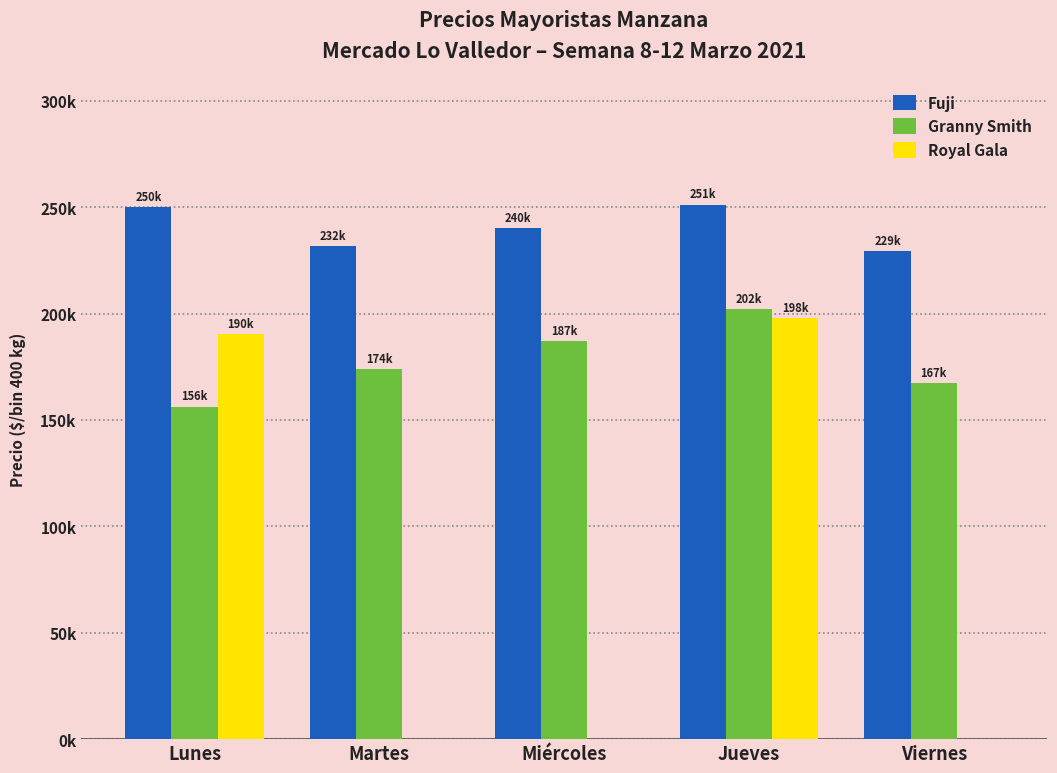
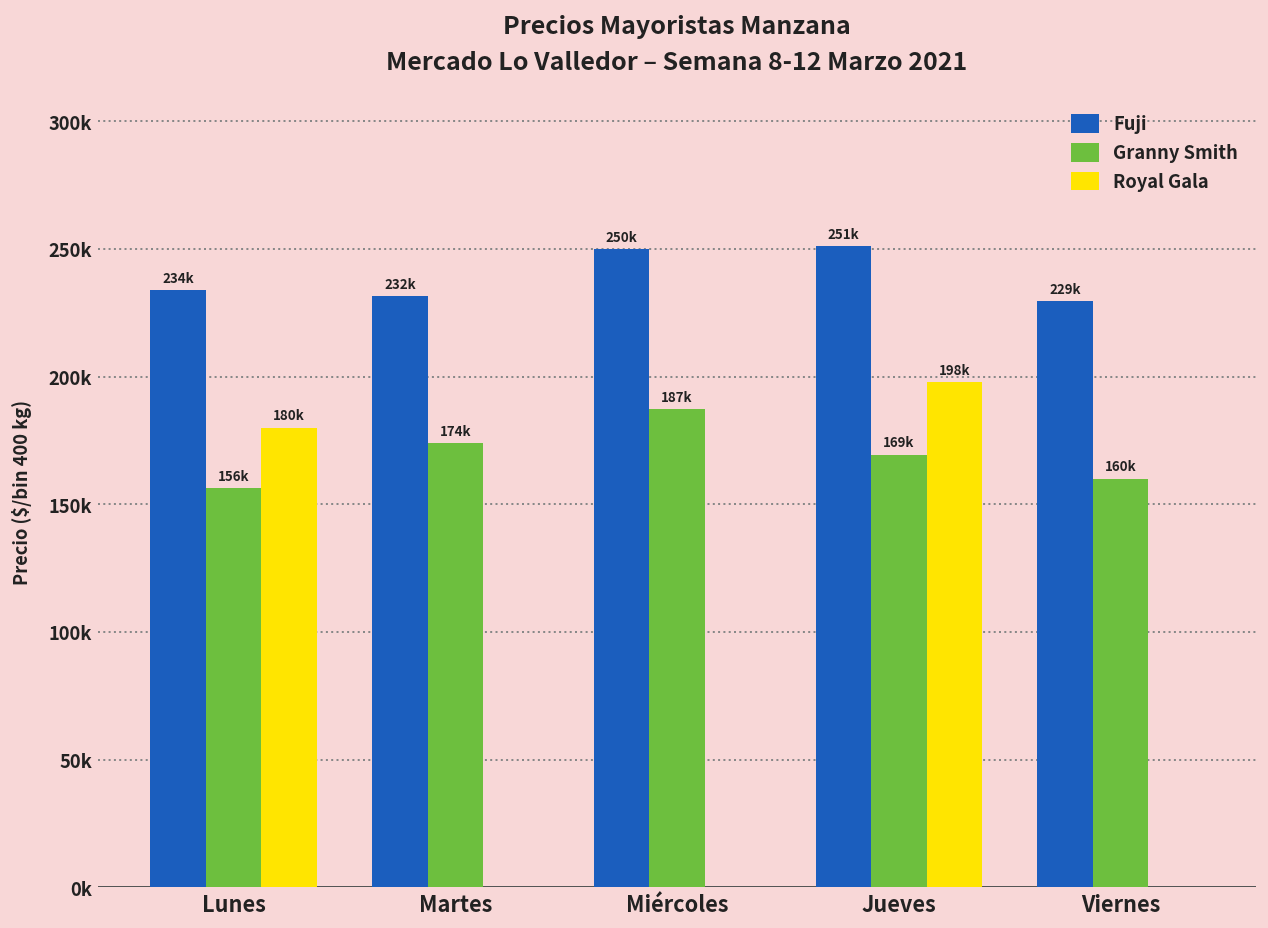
Fuji, Lunes: 250k -> 234k
Royal Gala, Lunes: 190k -> 180k
Fuji, Miércoles: 240k -> 250k
Granny Smith, Jueves: 202k -> 169k
Granny Smith, Viernes: 167k -> 160k
